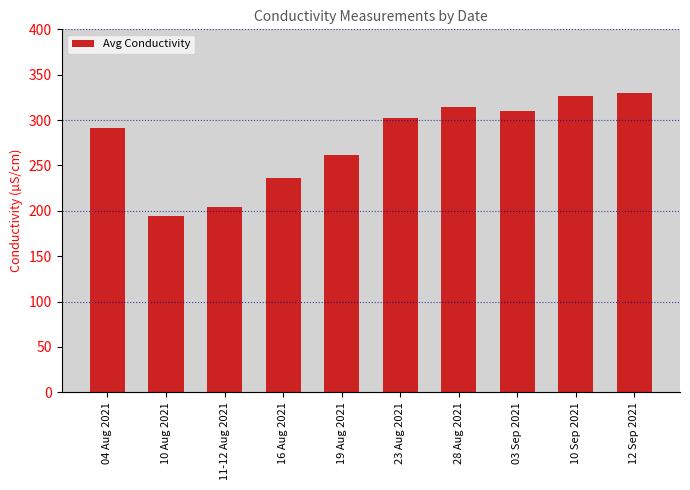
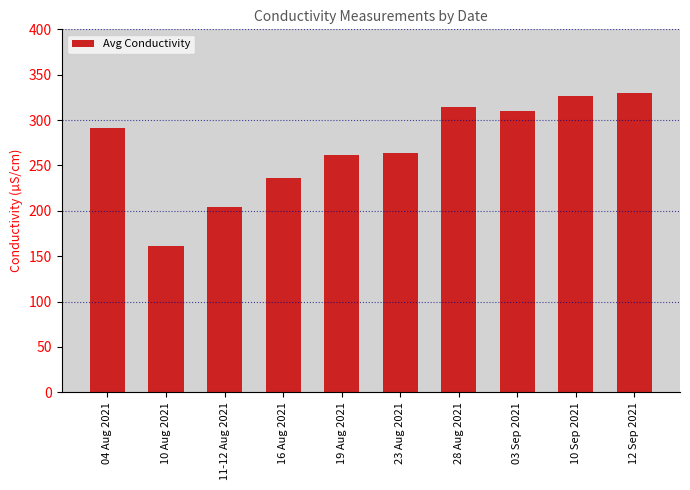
10 Aug 2021: 190 -> 160
23 Aug 2021: 300 -> 260
